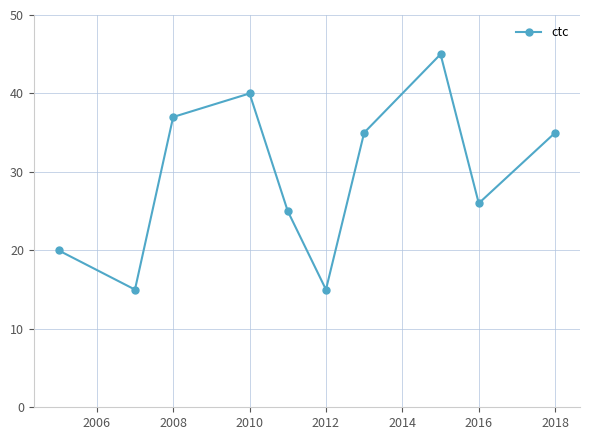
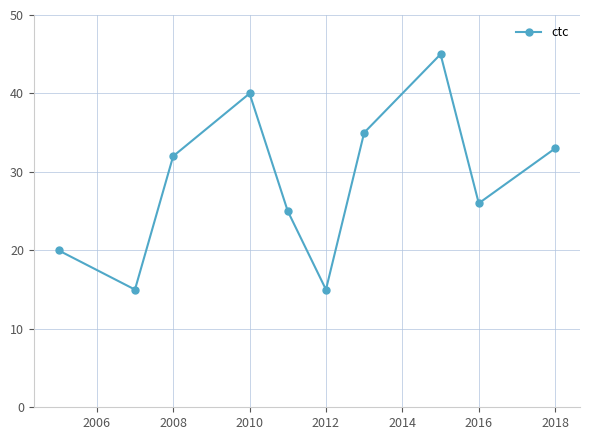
2008: 37 -> 32
2018: 35 -> 33
